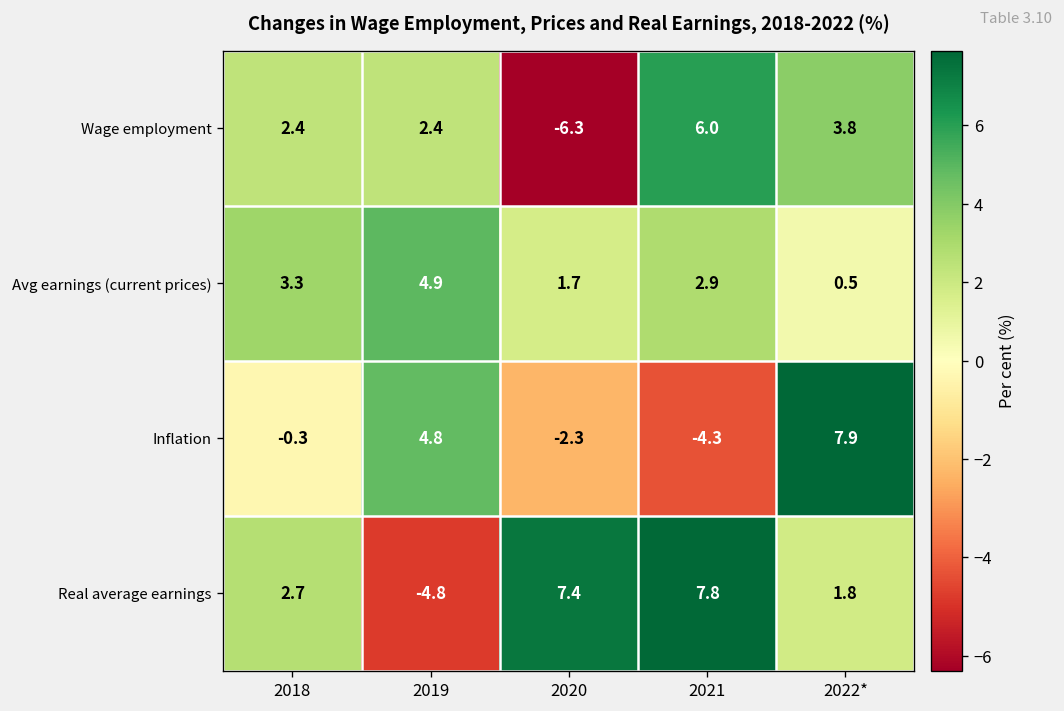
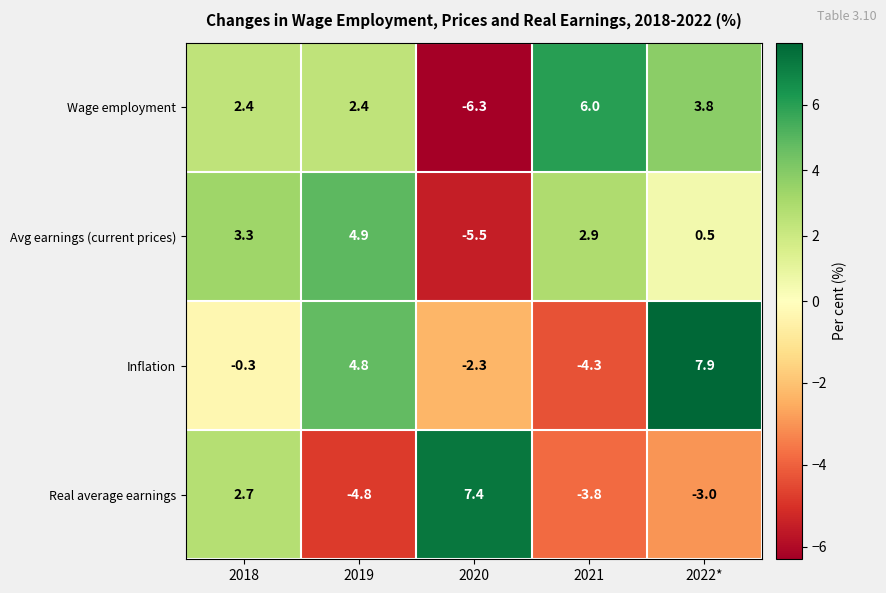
Avg earnings (current prices), 2020: 1.7 -> -5.5
Real average earnings, 2021: 7.8 -> -3.8
Real average earnings, 2022*: 1.8 -> -3.0
